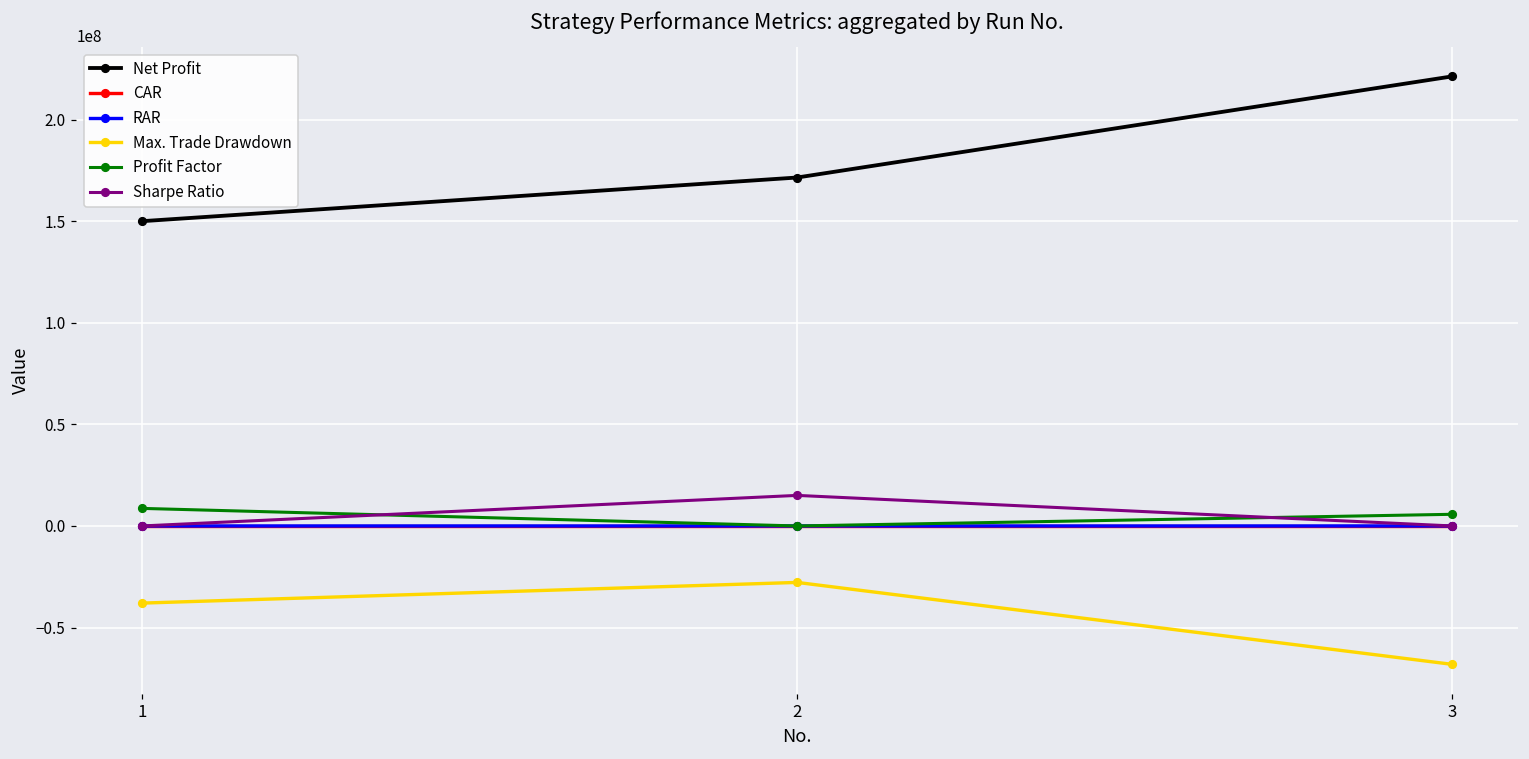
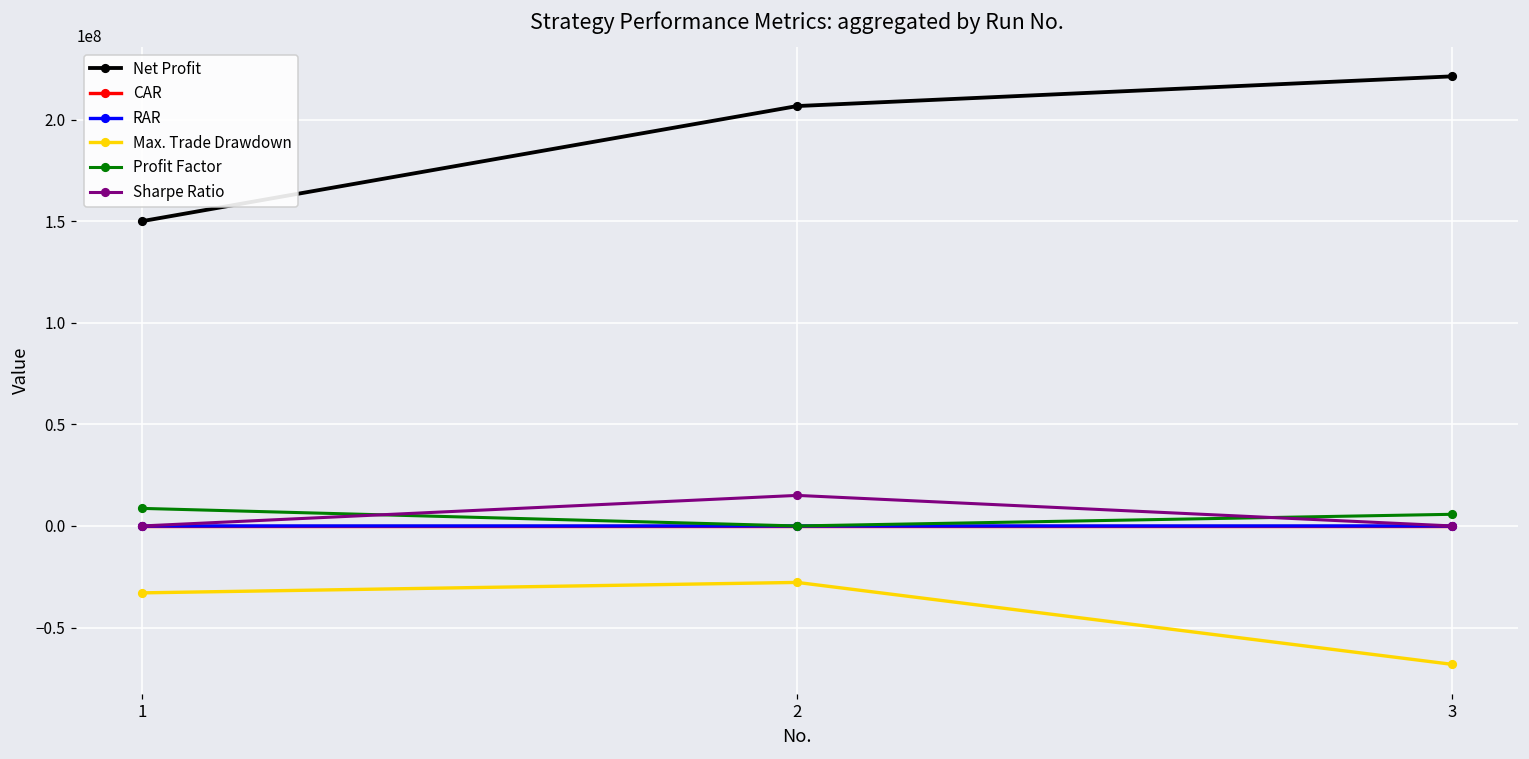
Max. Trade Drawdown, 1: -38000000 -> -33000000
Net Profit, 2: 171000000 -> 207000000
